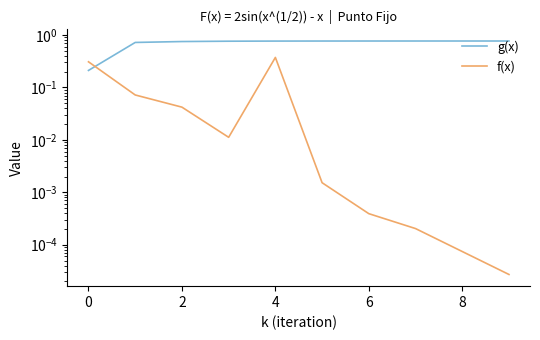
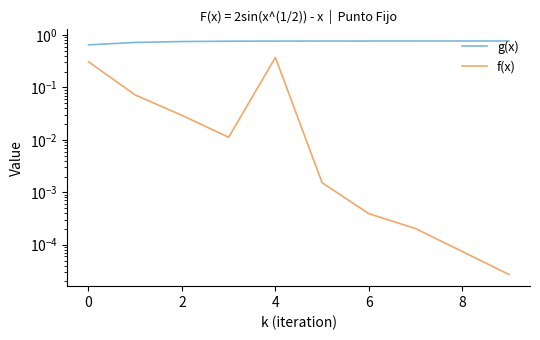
g(x), 0: 0.21 -> 0.6
f(x), 2: 0.04 -> 0.03
